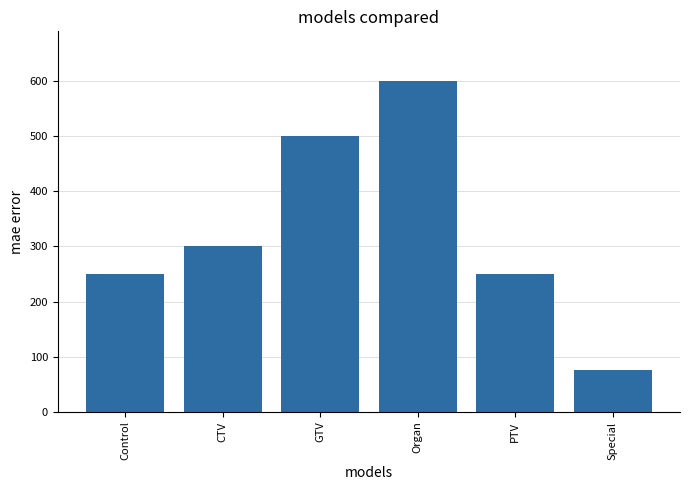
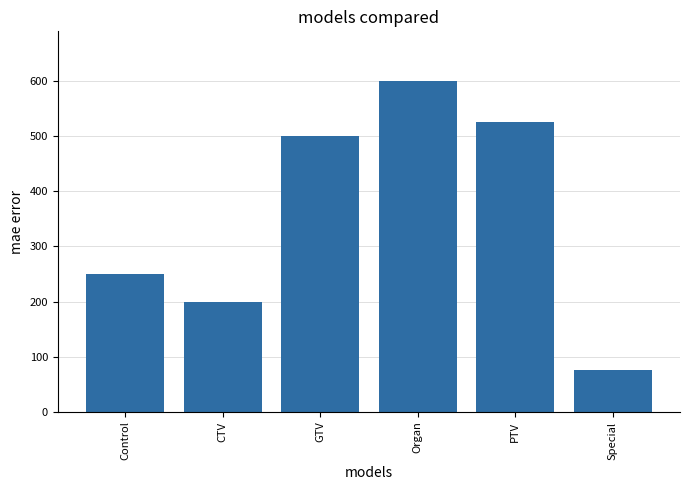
CTV: 300 -> 200
PTV: 250 -> 530
